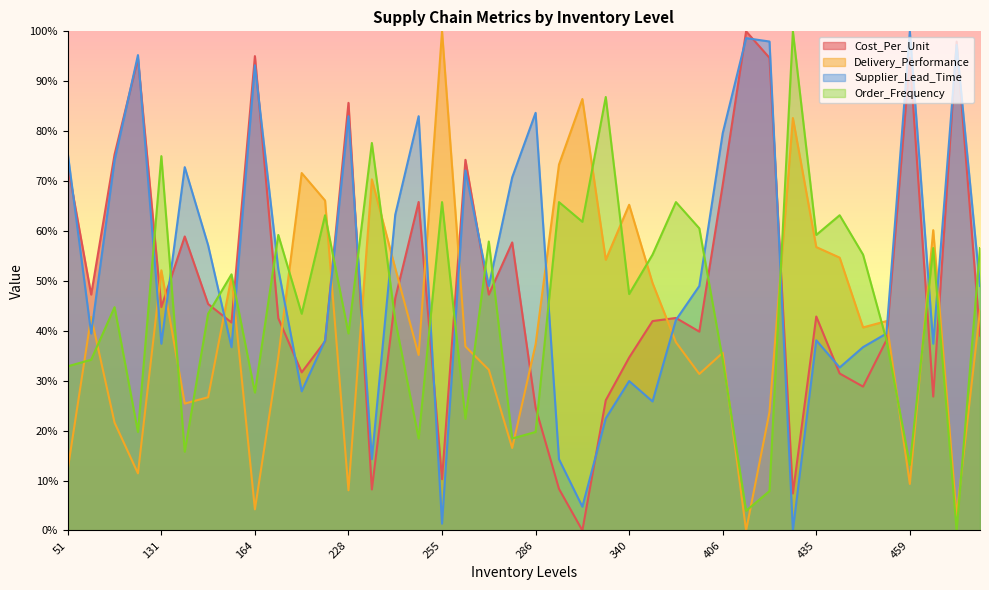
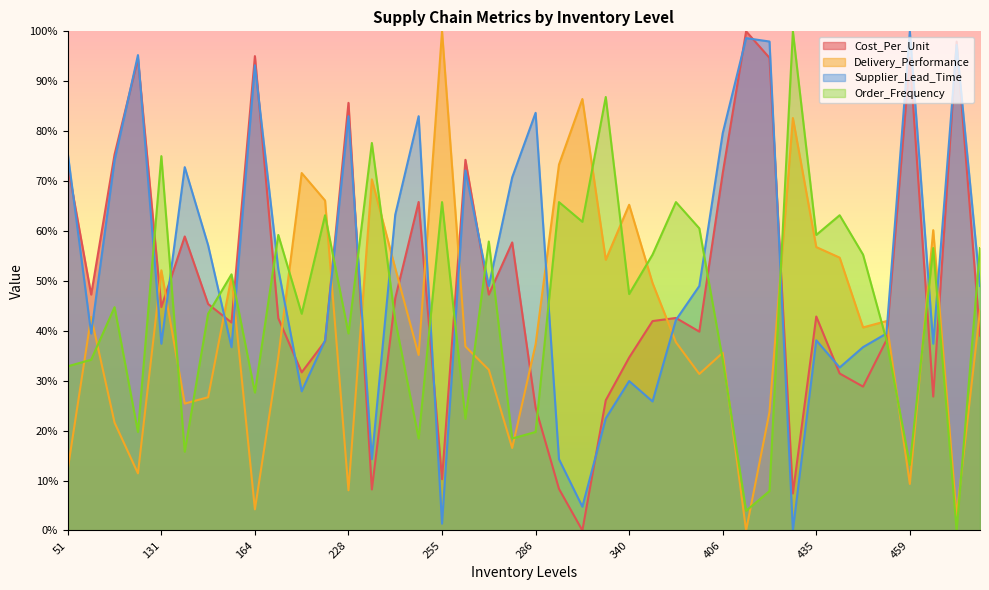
Cost_Per_Unit, 406: 69% -> 72%
